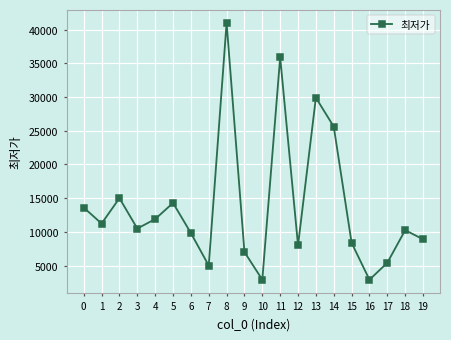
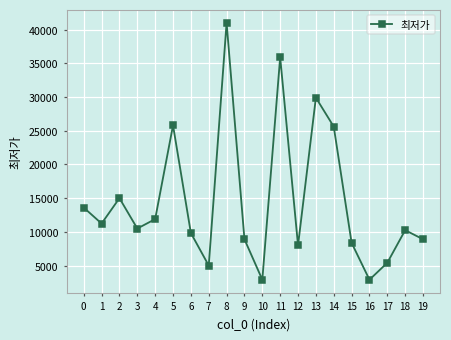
5: 14000 -> 26000
9: 7000 -> 9000
